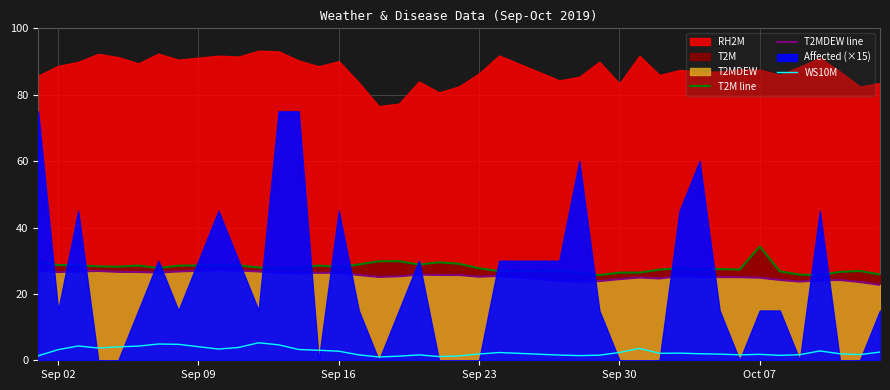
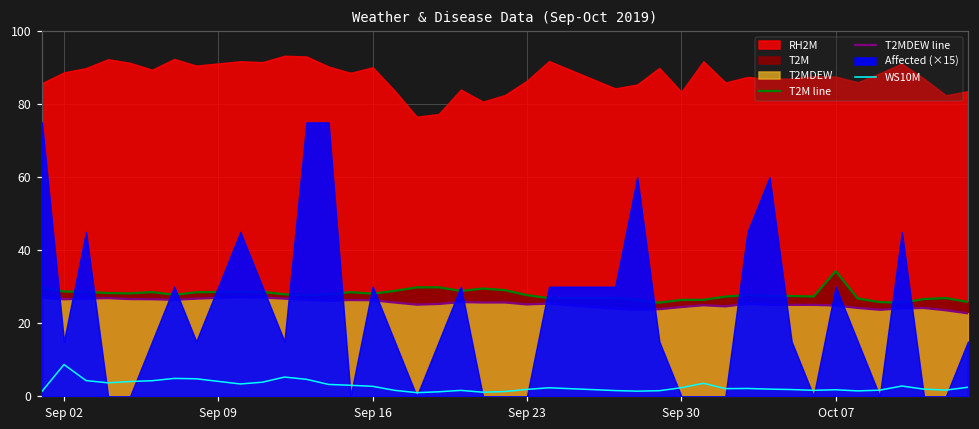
WS10M, Sep 02: 3 -> 9
Affected (×15), Sep 16: 45 -> 30
Affected (×15), Oct 07: 15 -> 30
